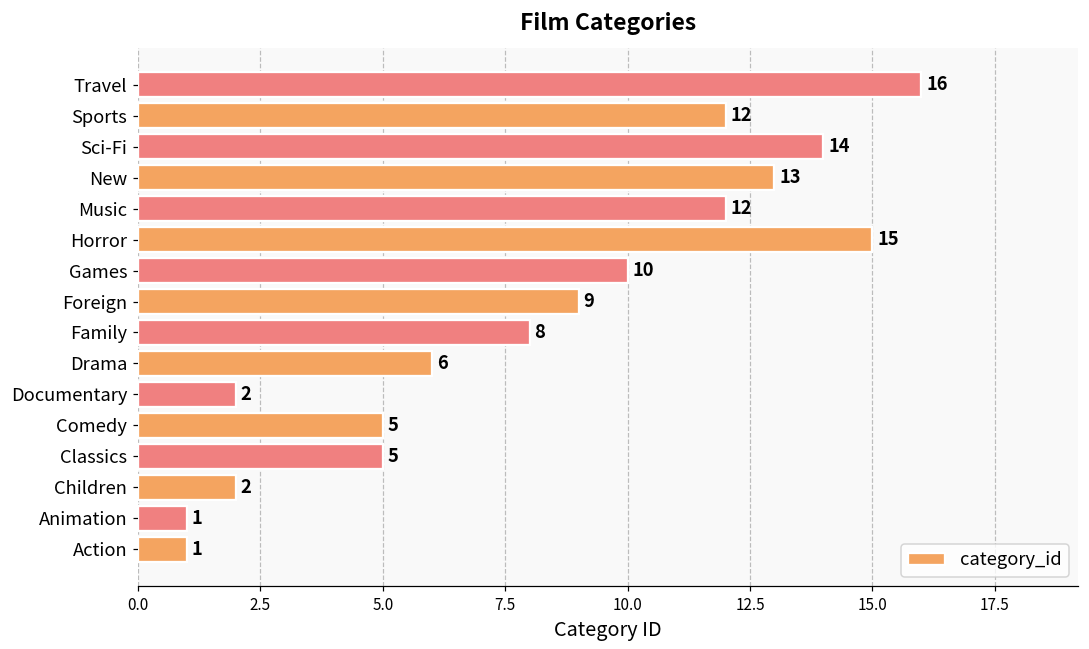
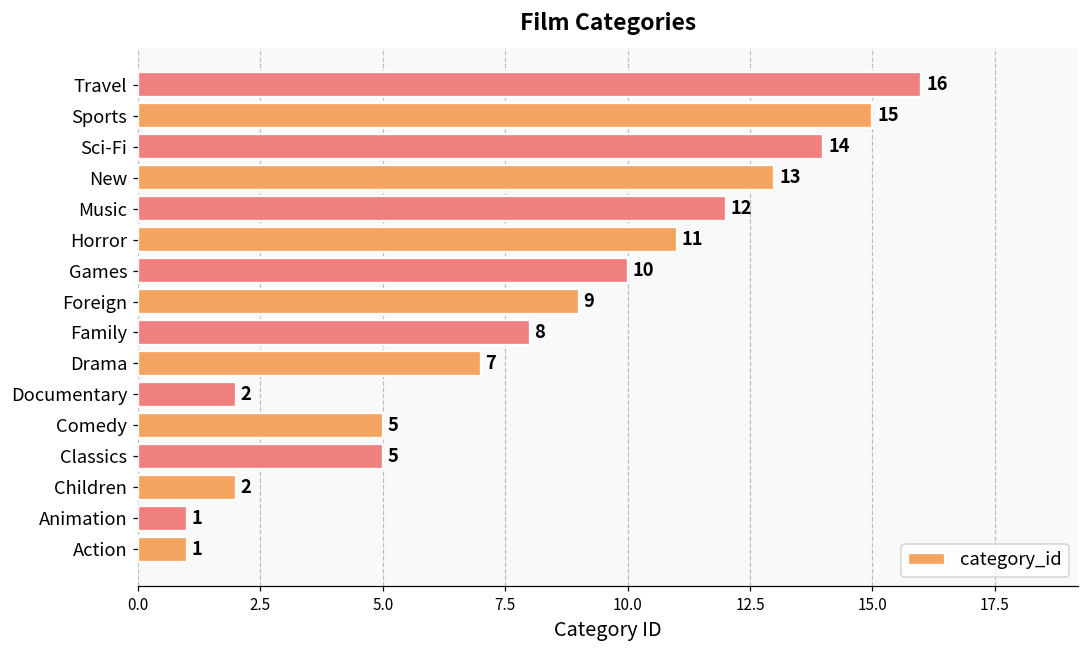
Sports: 12 -> 15
Horror: 15 -> 11
Drama: 6 -> 7
